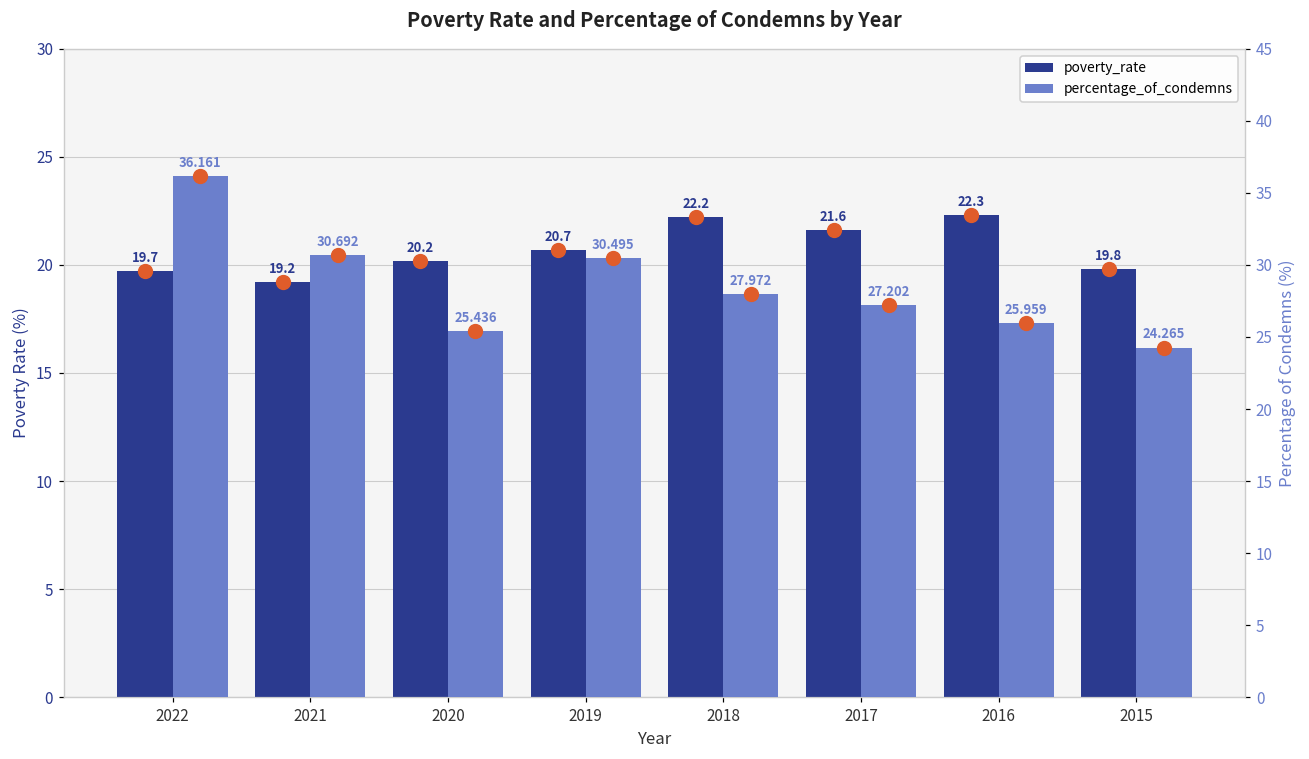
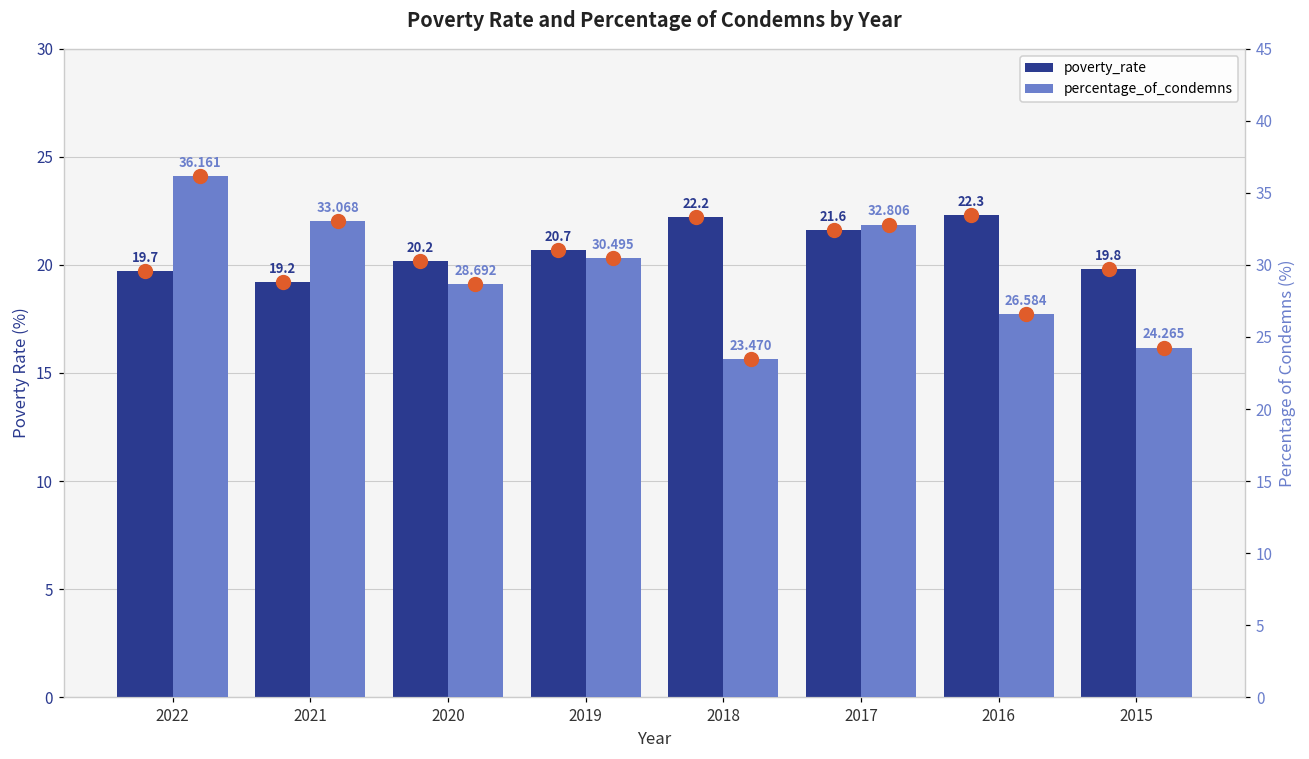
percentage_of_condemns, 2021: 30.692 -> 33.068
percentage_of_condemns, 2020: 25.436 -> 28.692
percentage_of_condemns, 2018: 27.972 -> 23.470
percentage_of_condemns, 2017: 27.202 -> 32.806
percentage_of_condemns, 2016: 25.959 -> 26.584
